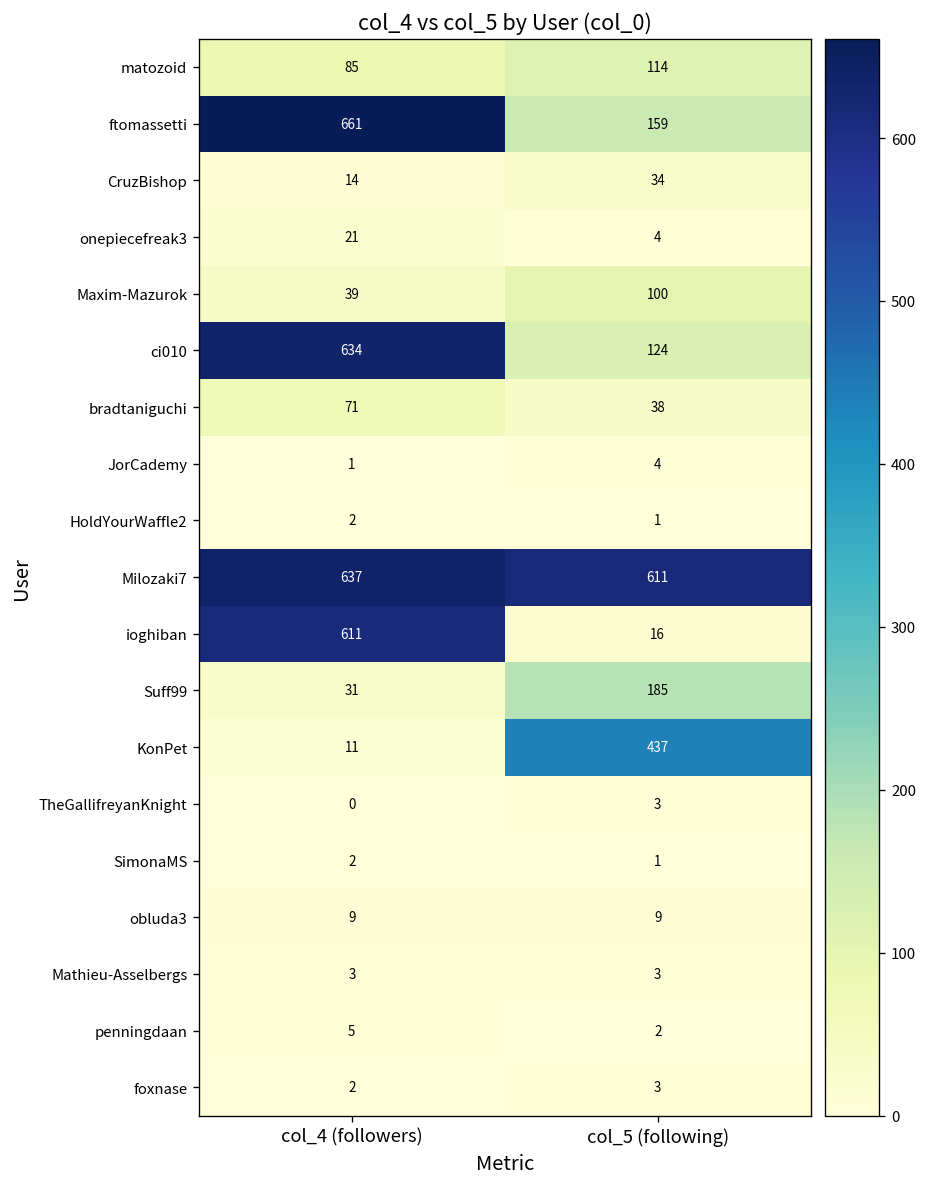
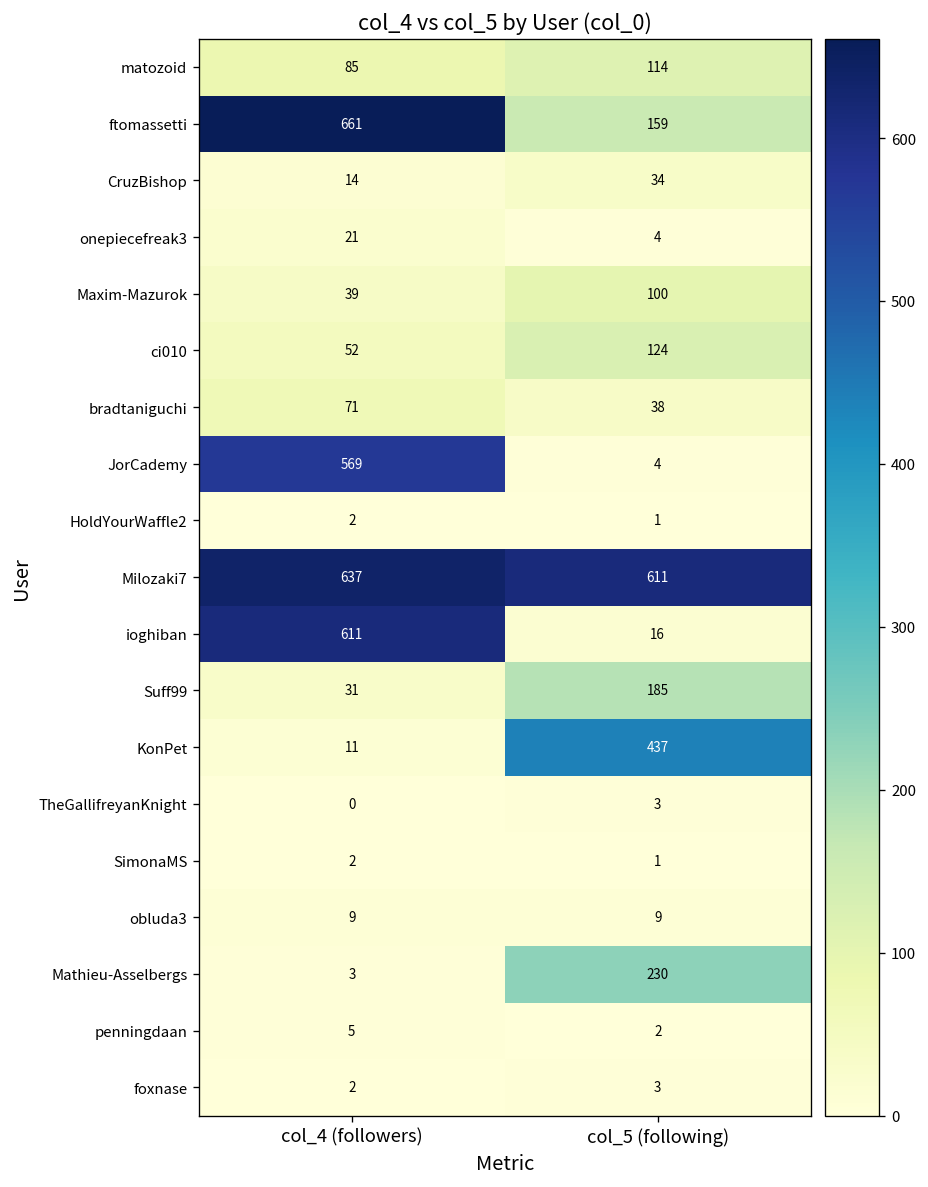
ci010, col_4 (followers): 634 -> 52
JorCademy, col_4 (followers): 1 -> 569
Mathieu-Asselbergs, col_5 (following): 3 -> 230
